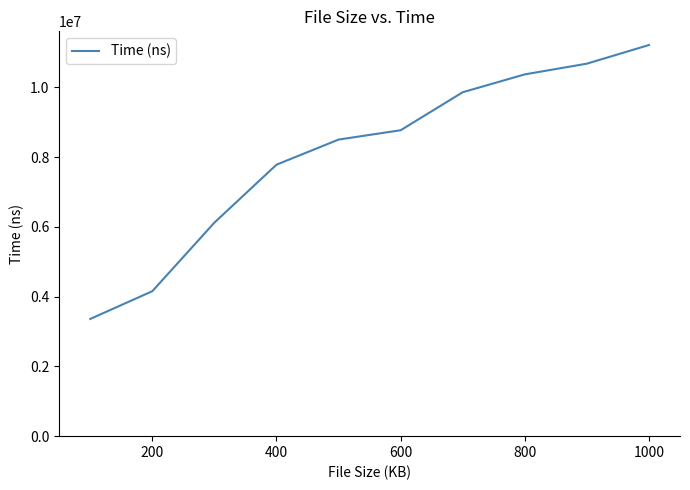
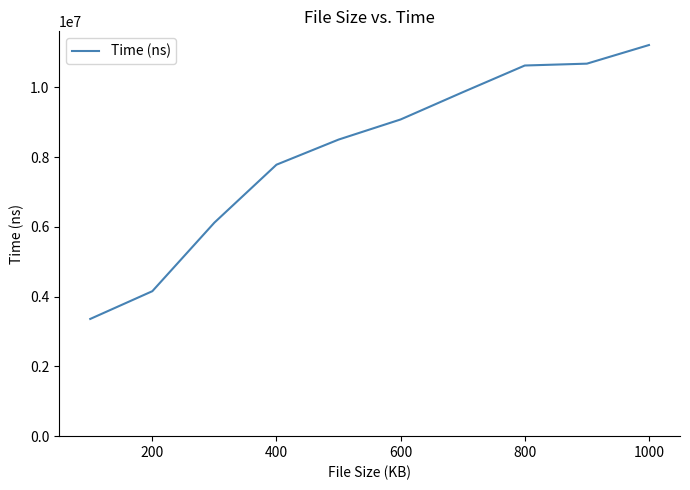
600: 8800000 -> 9100000
800: 10400000 -> 10600000
